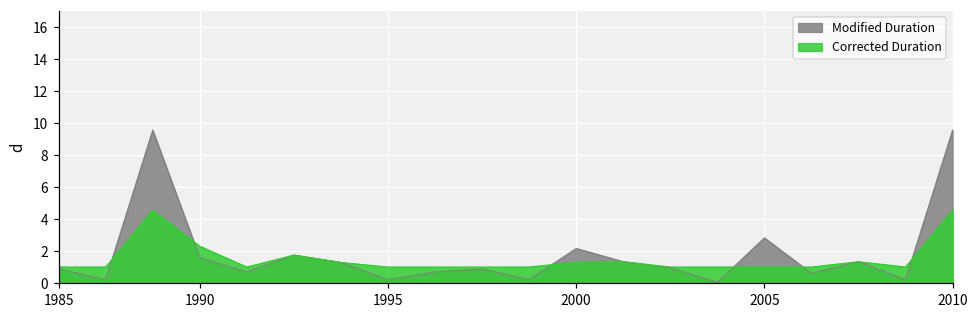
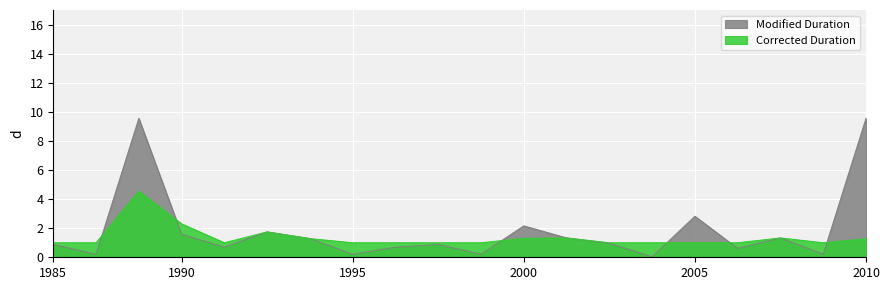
Corrected Duration, 2010: 4.6 -> 1.3
